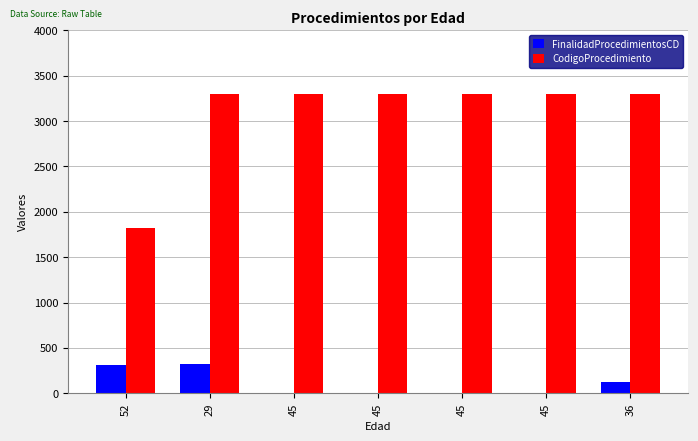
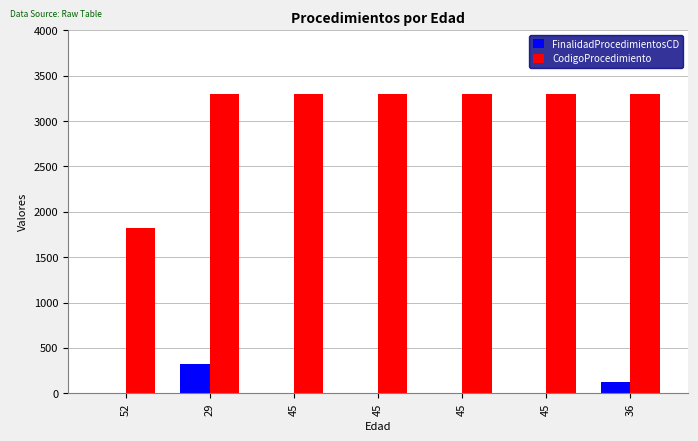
FinalidadProcedimientosCD, 52: 300 -> 0
